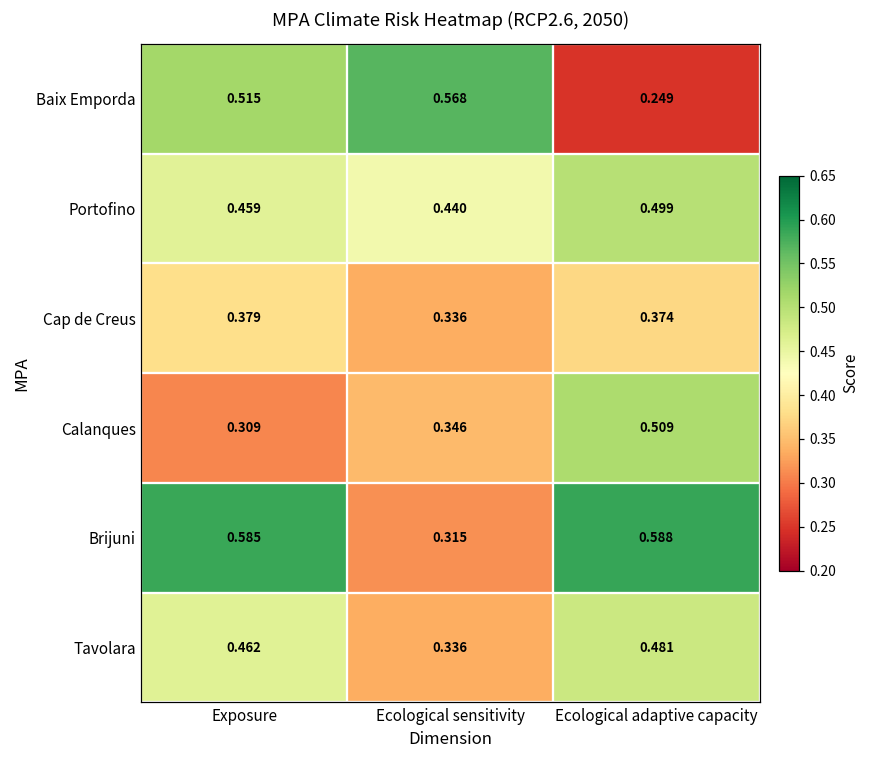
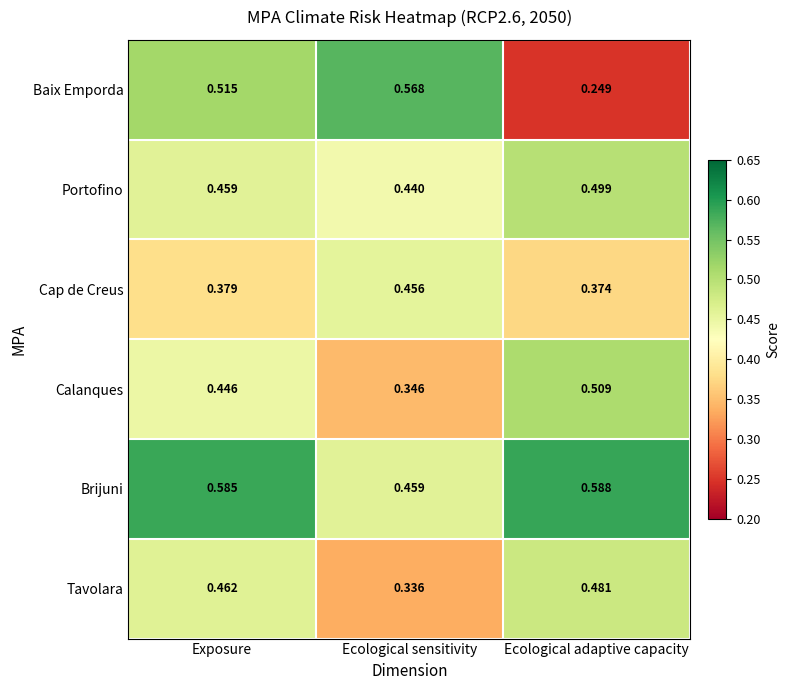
Cap de Creus, Ecological sensitivity: 0.336 -> 0.456
Calanques, Exposure: 0.309 -> 0.446
Brijuni, Ecological sensitivity: 0.315 -> 0.459
